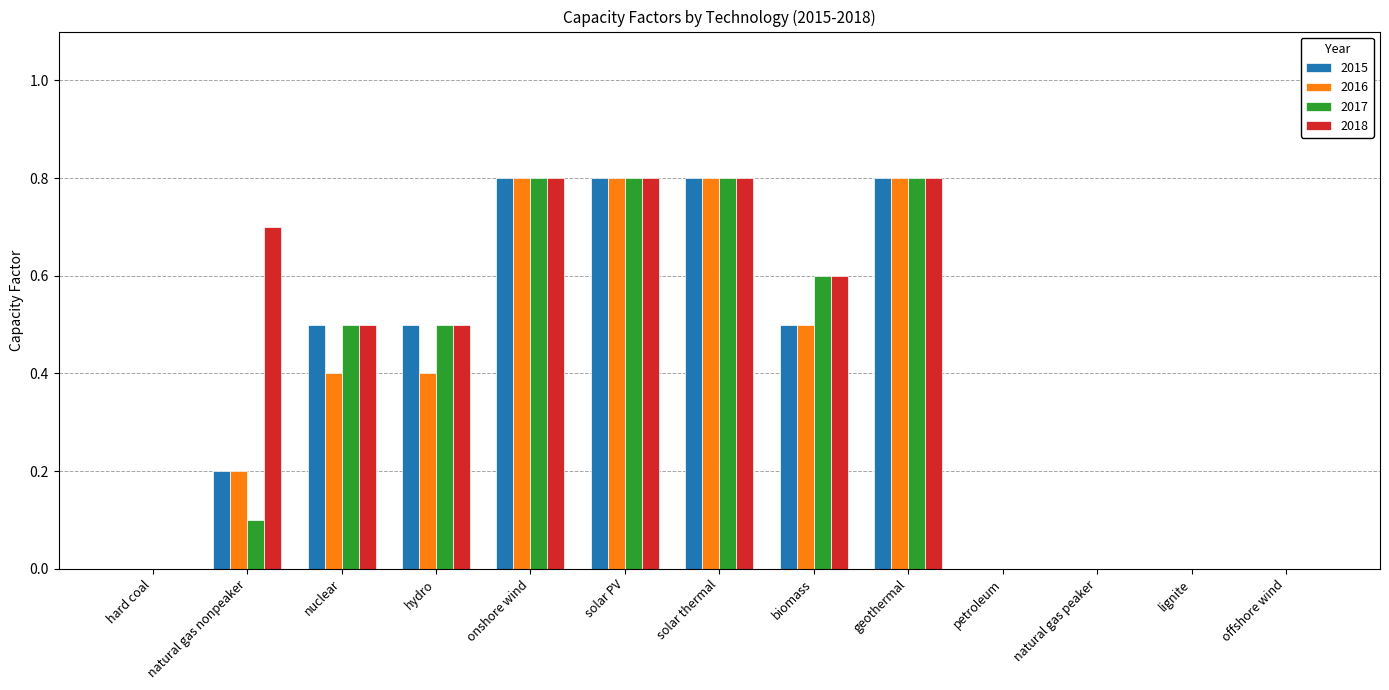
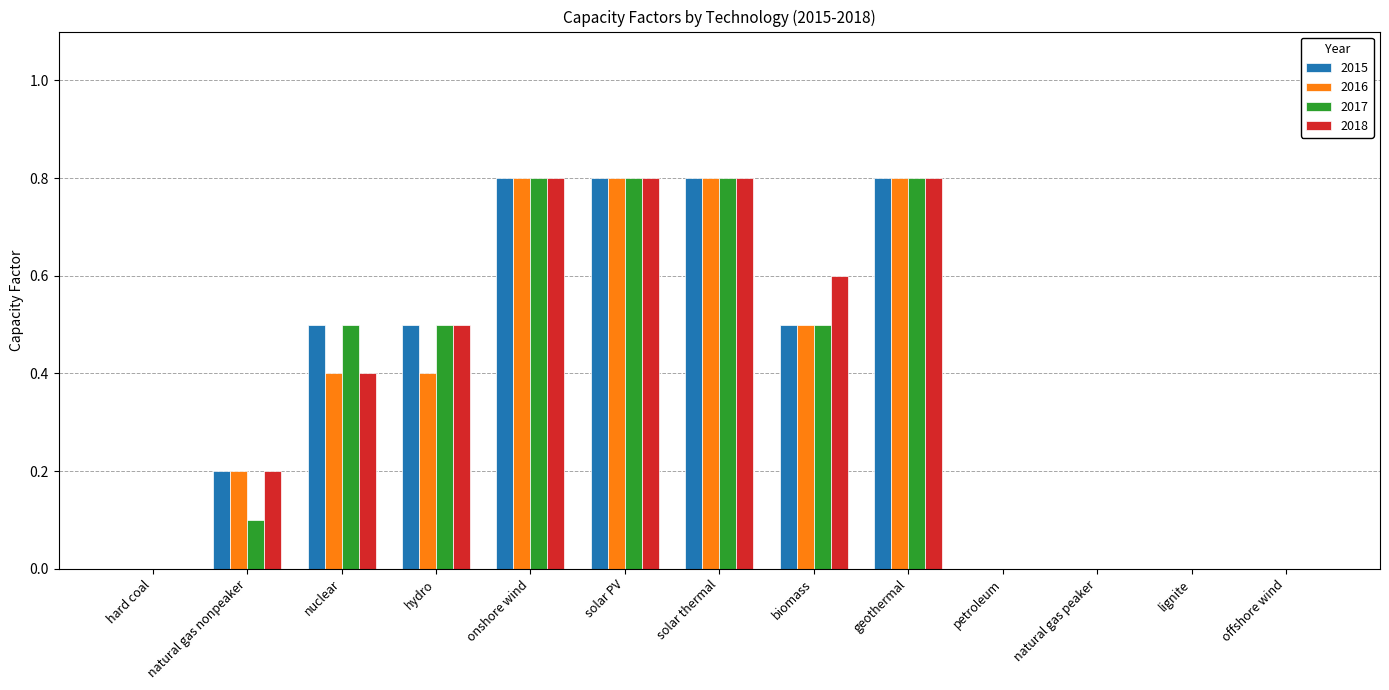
2018, natural gas nonpeaker: 0.7 -> 0.2
2018, nuclear: 0.5 -> 0.4
2017, biomass: 0.6 -> 0.5
